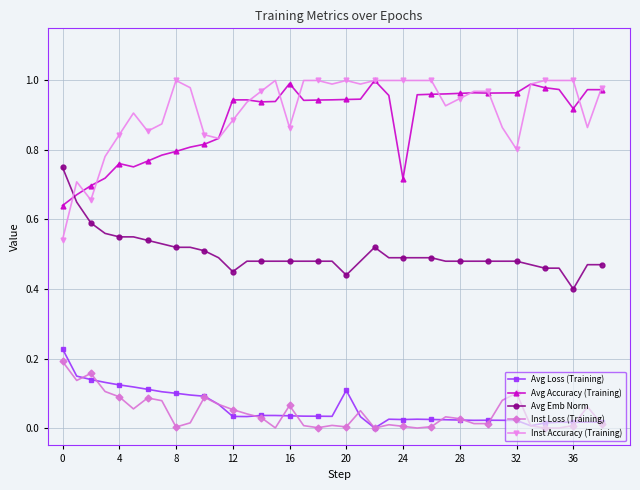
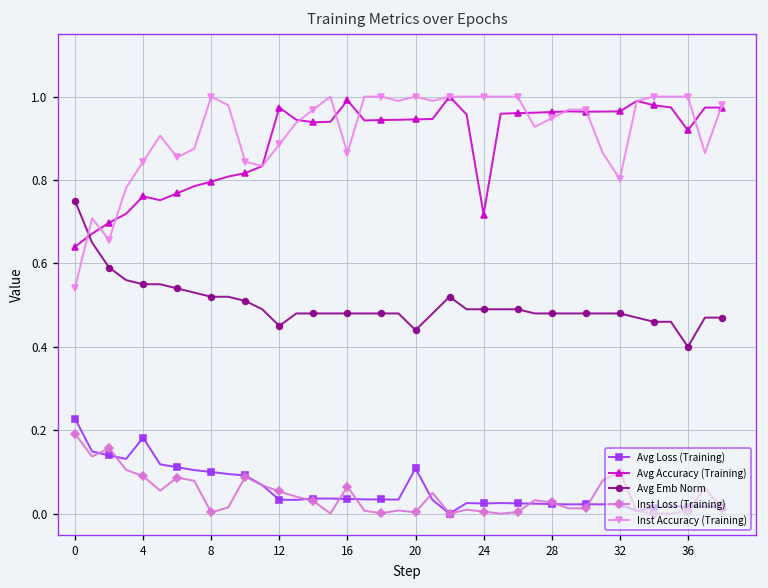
Avg Loss (Training), 4: 0.12 -> 0.18
Avg Accuracy (Training), 12: 0.94 -> 0.97
